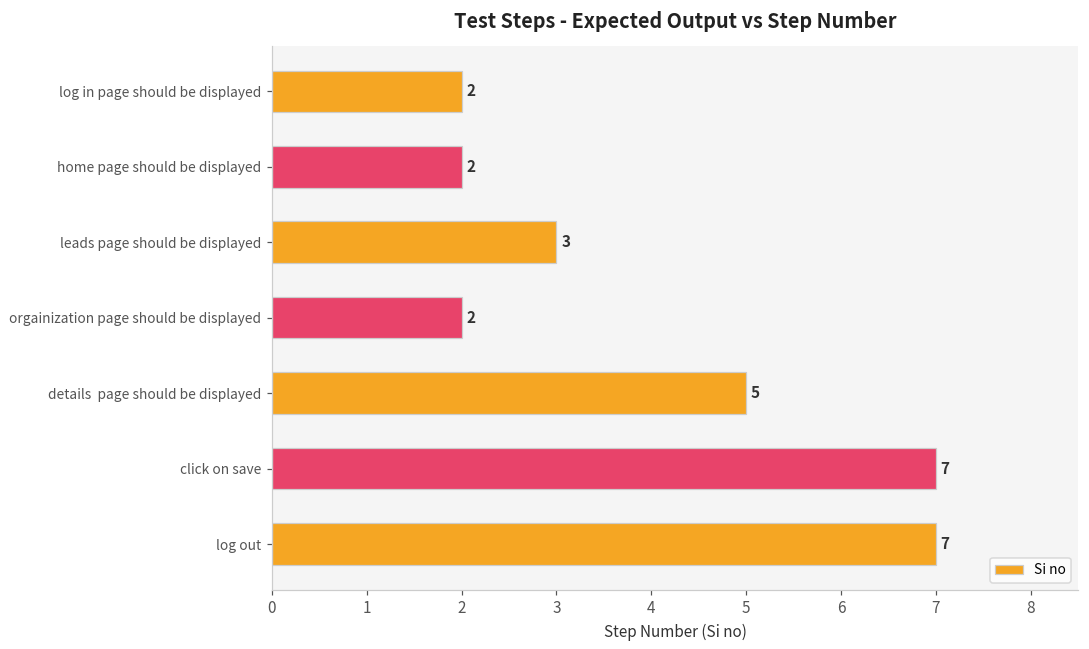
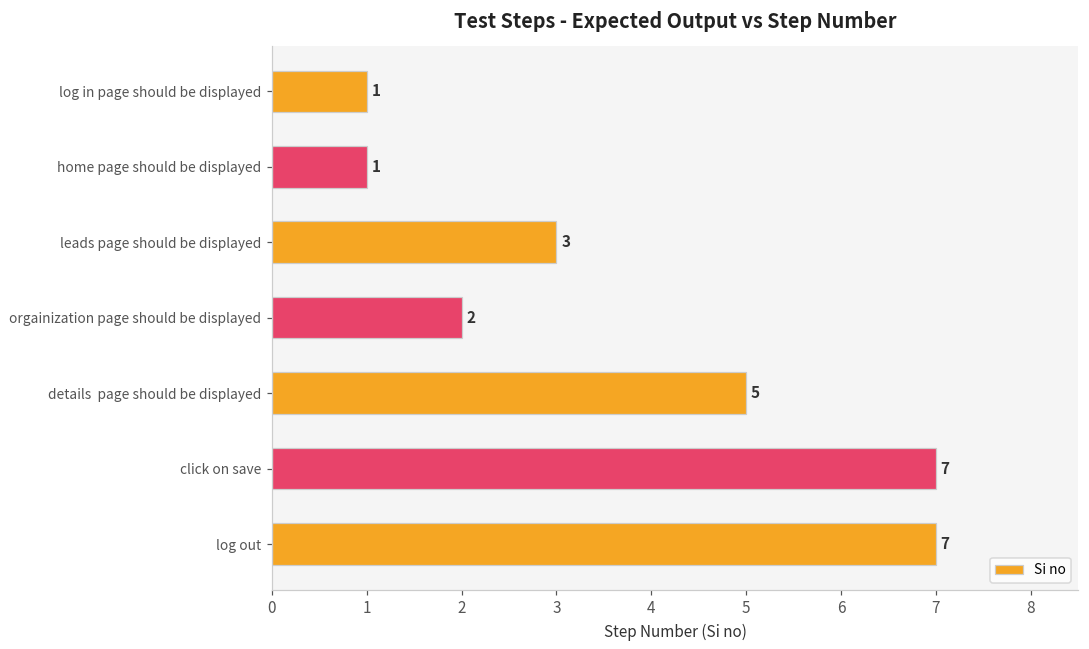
log in page should be displayed: 2 -> 1
home page should be displayed: 2 -> 1
